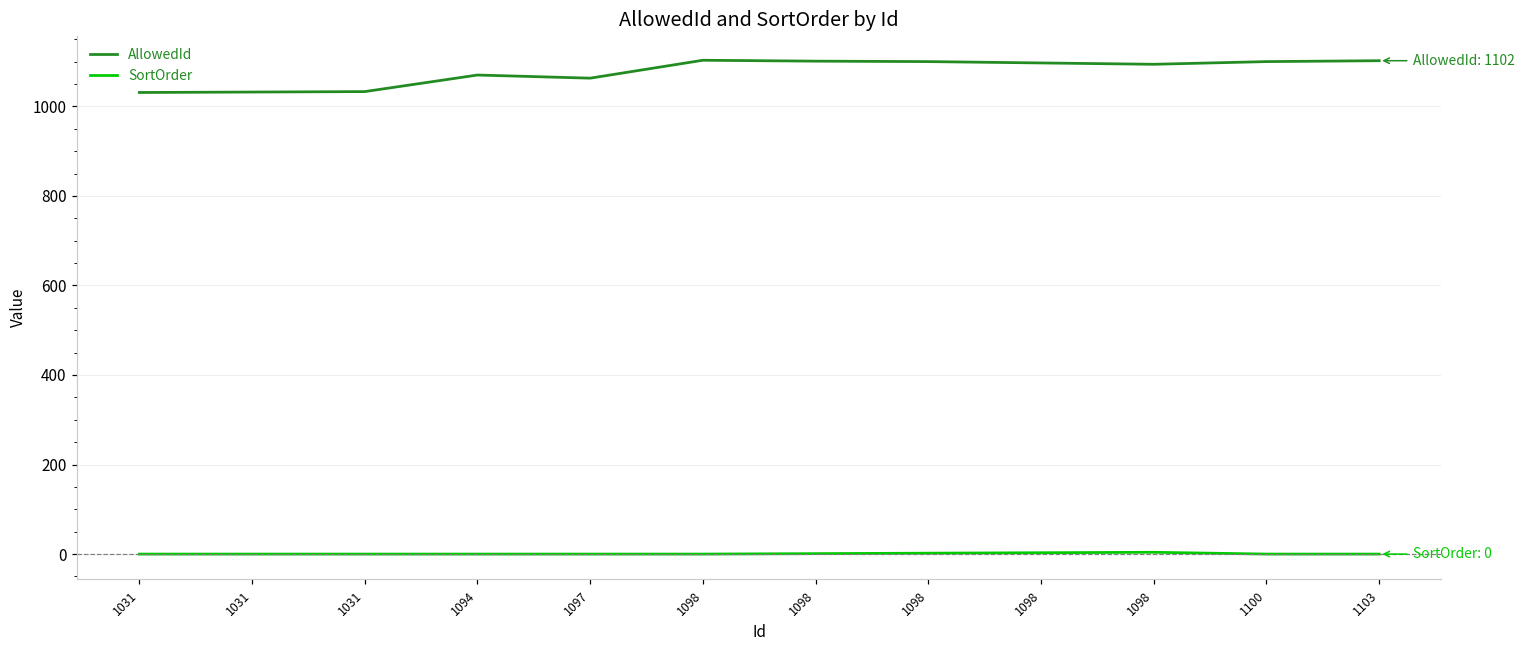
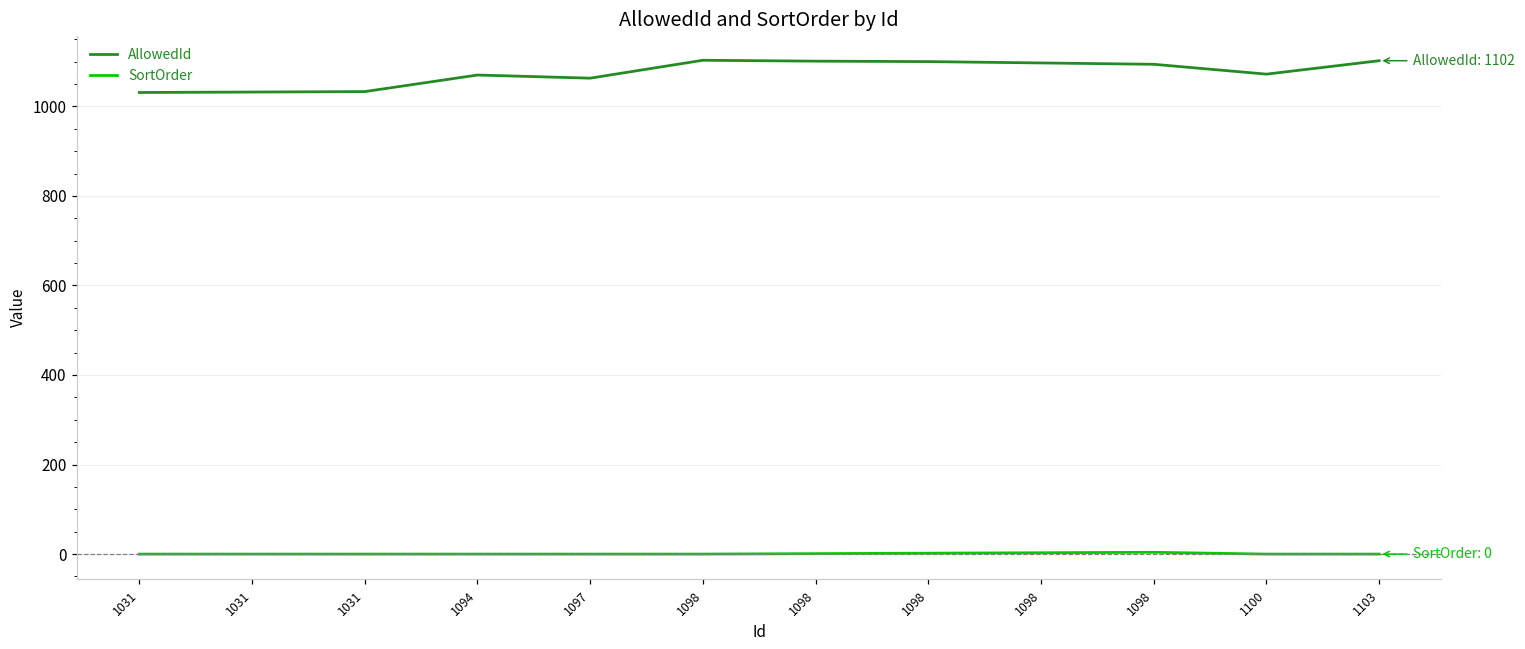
AllowedId, 1100: 1100 -> 1070
